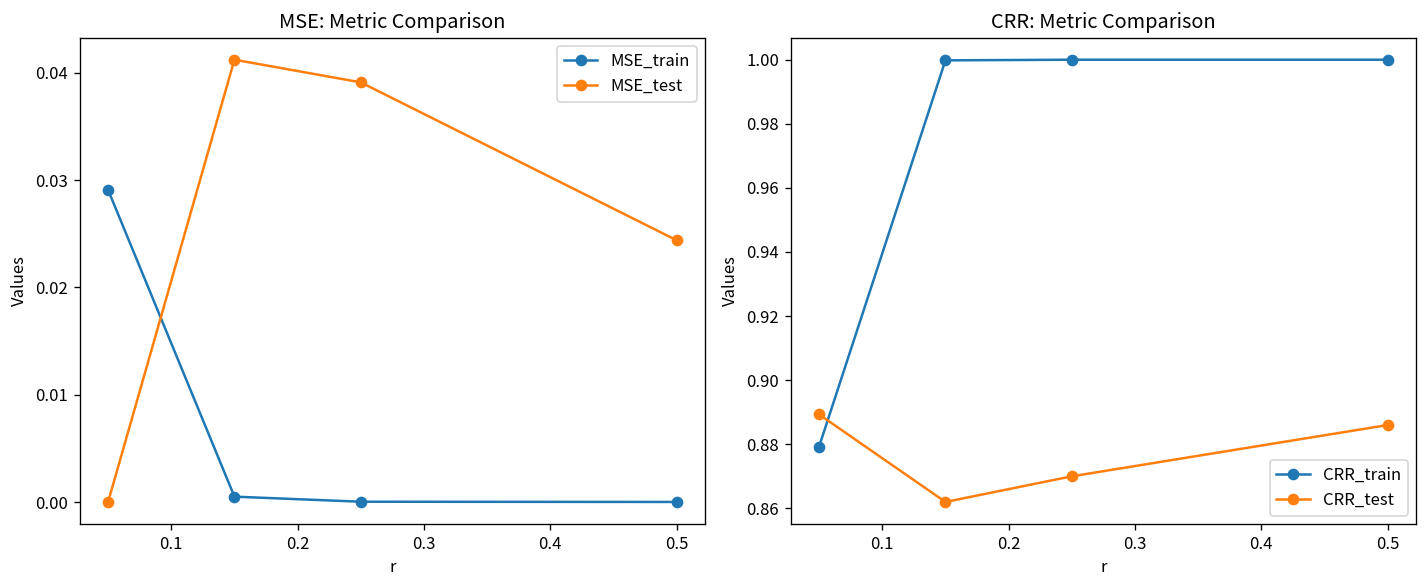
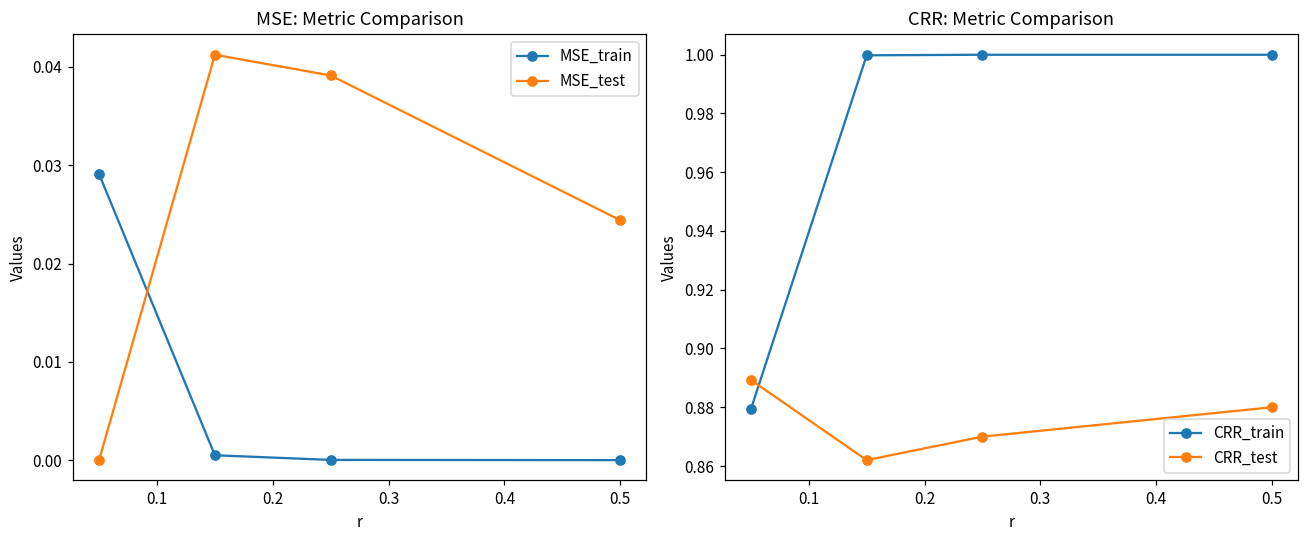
CRR: Metric Comparison, CRR_test, 0.5: 0.886 -> 0.880
